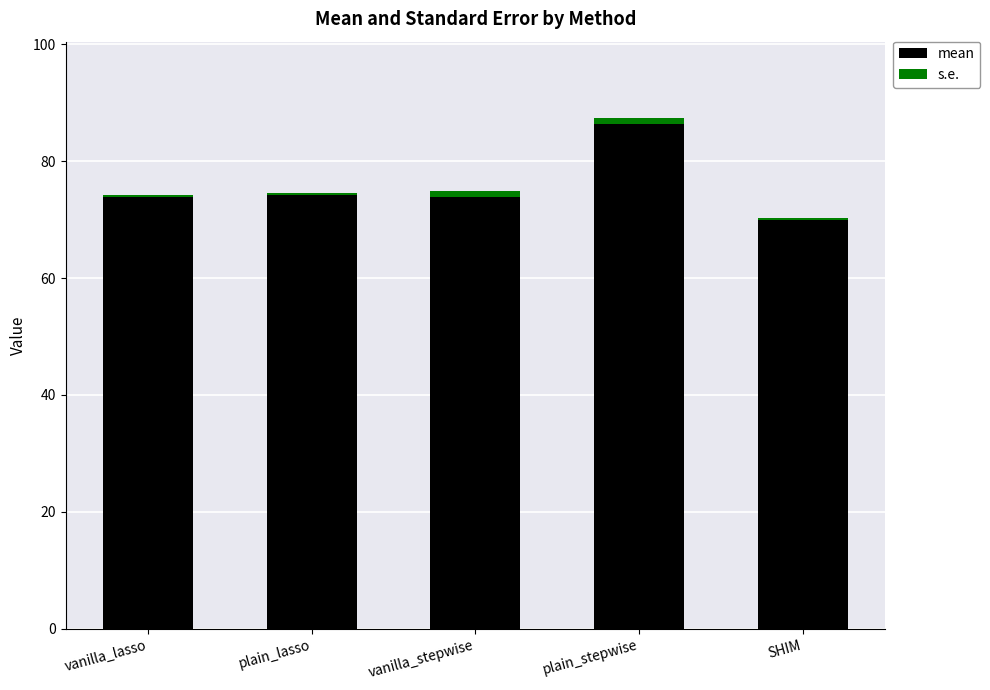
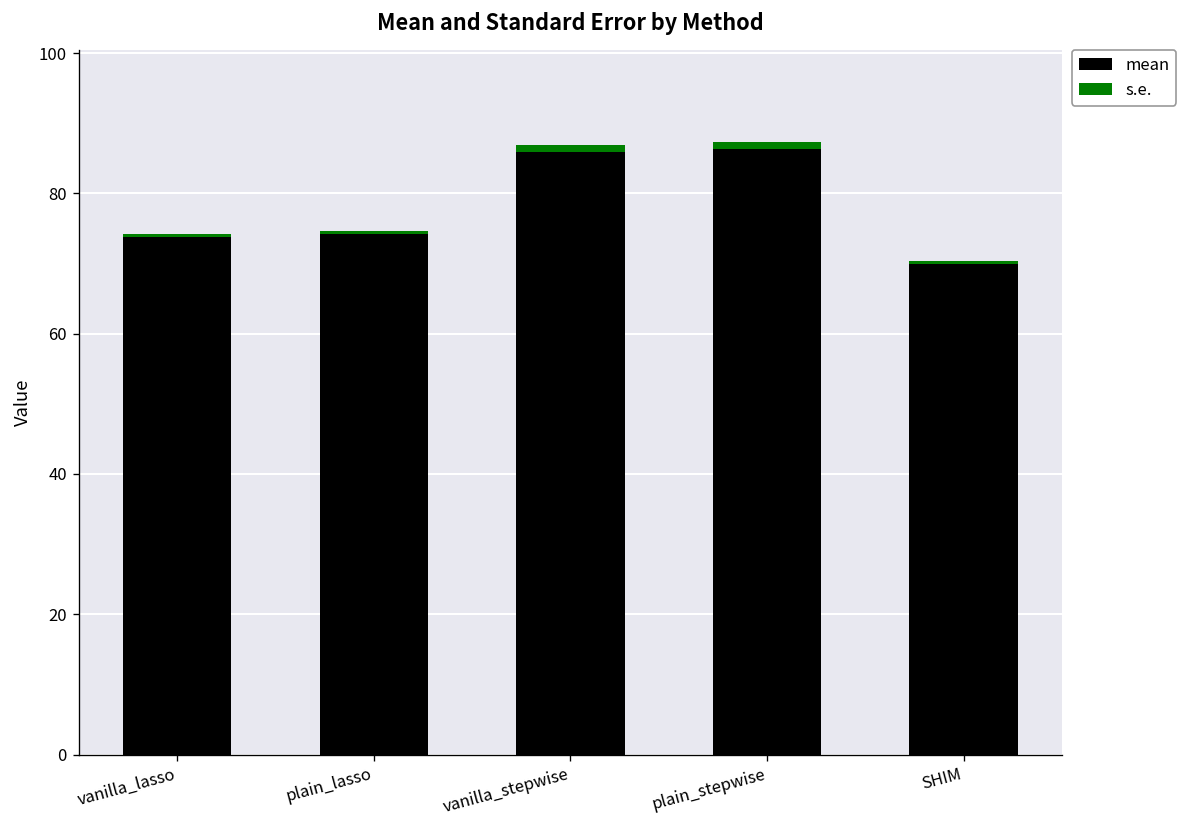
mean, vanilla_stepwise: 74 -> 86
